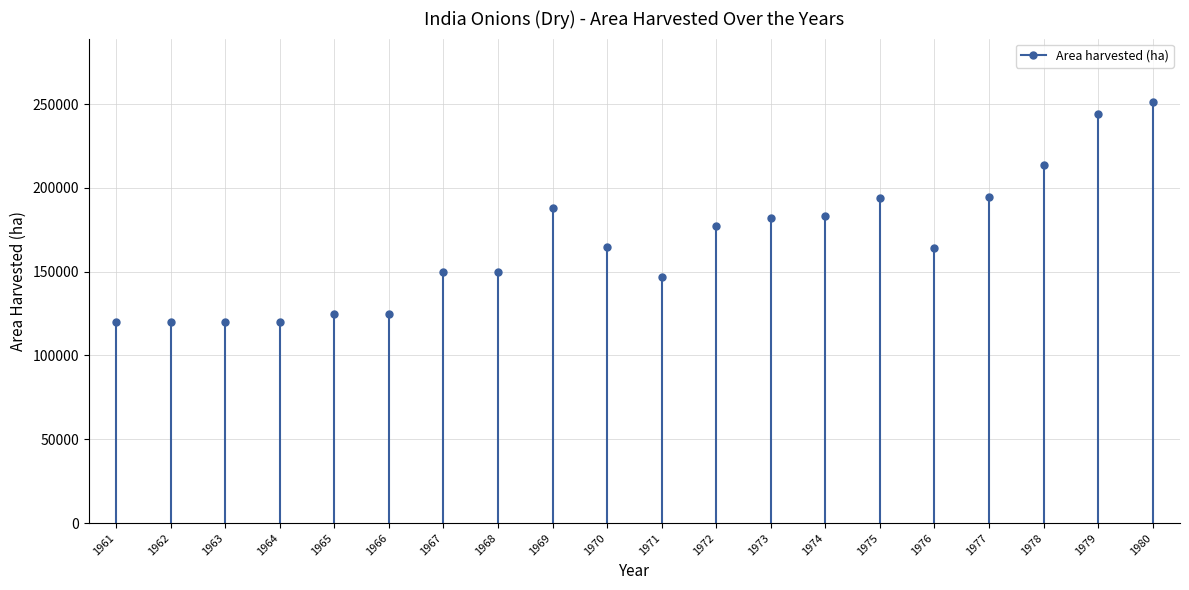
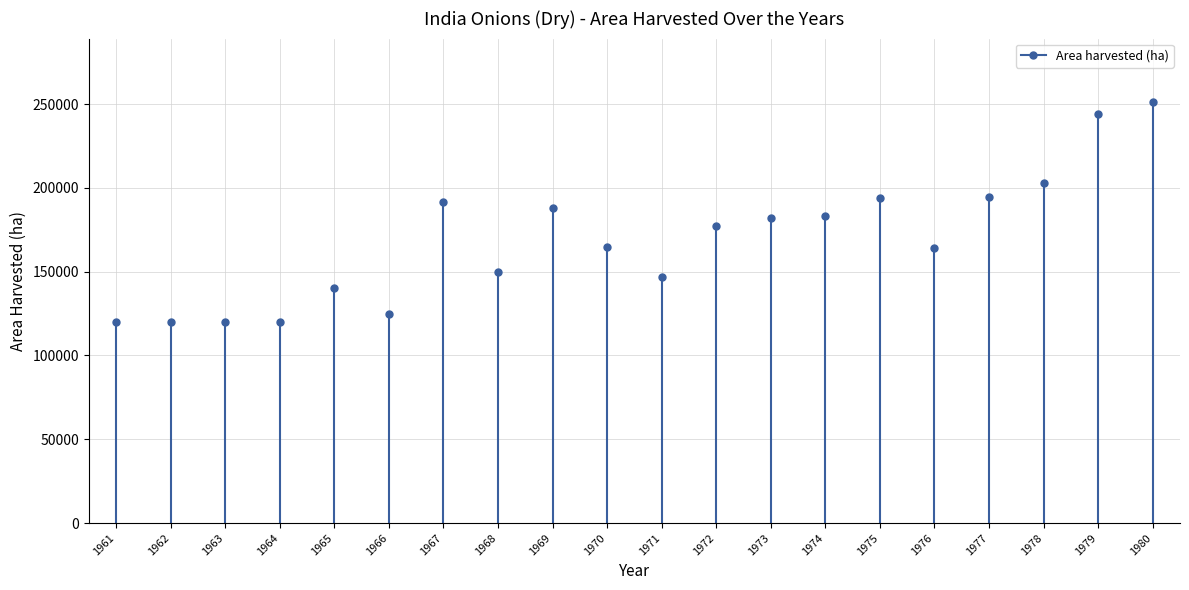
1965: 125000 -> 140000
1967: 150000 -> 192000
1978: 214000 -> 203000
